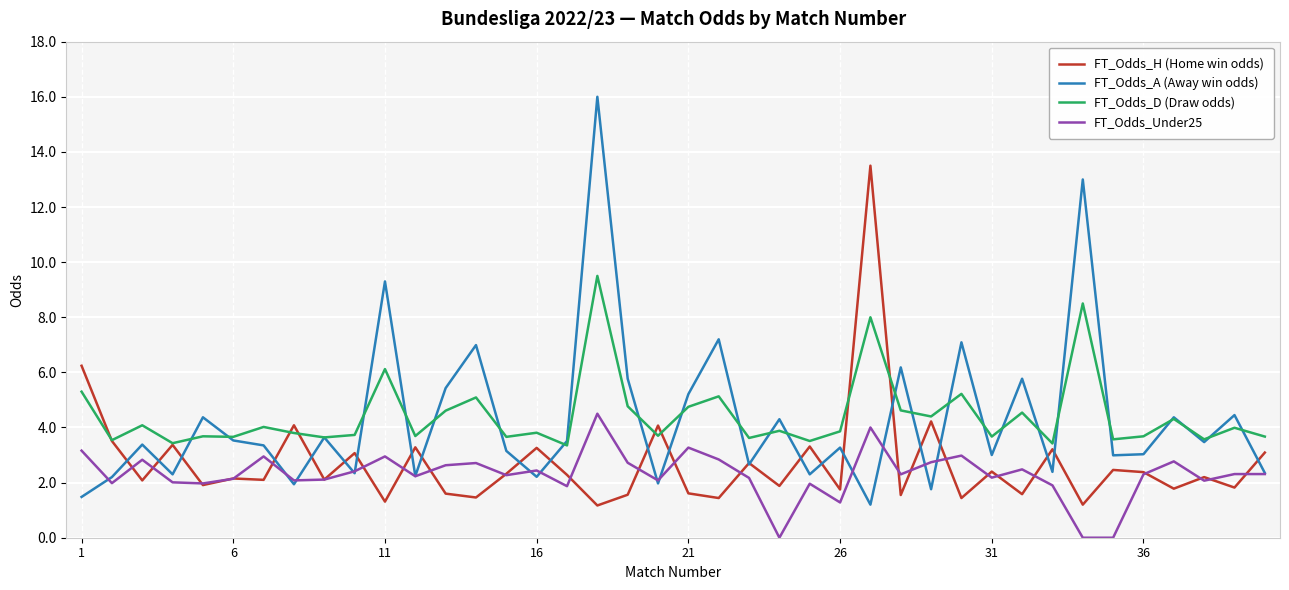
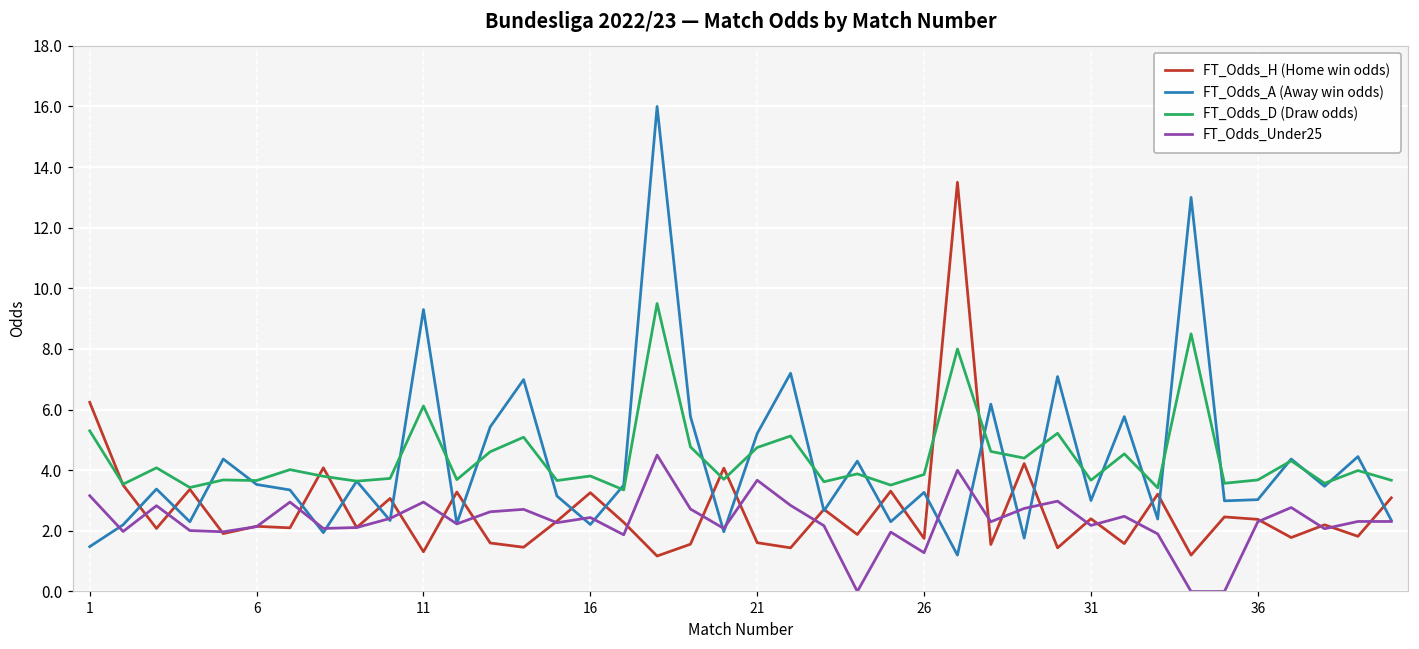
FT_Odds_Under25, 21: 3.3 -> 3.7
